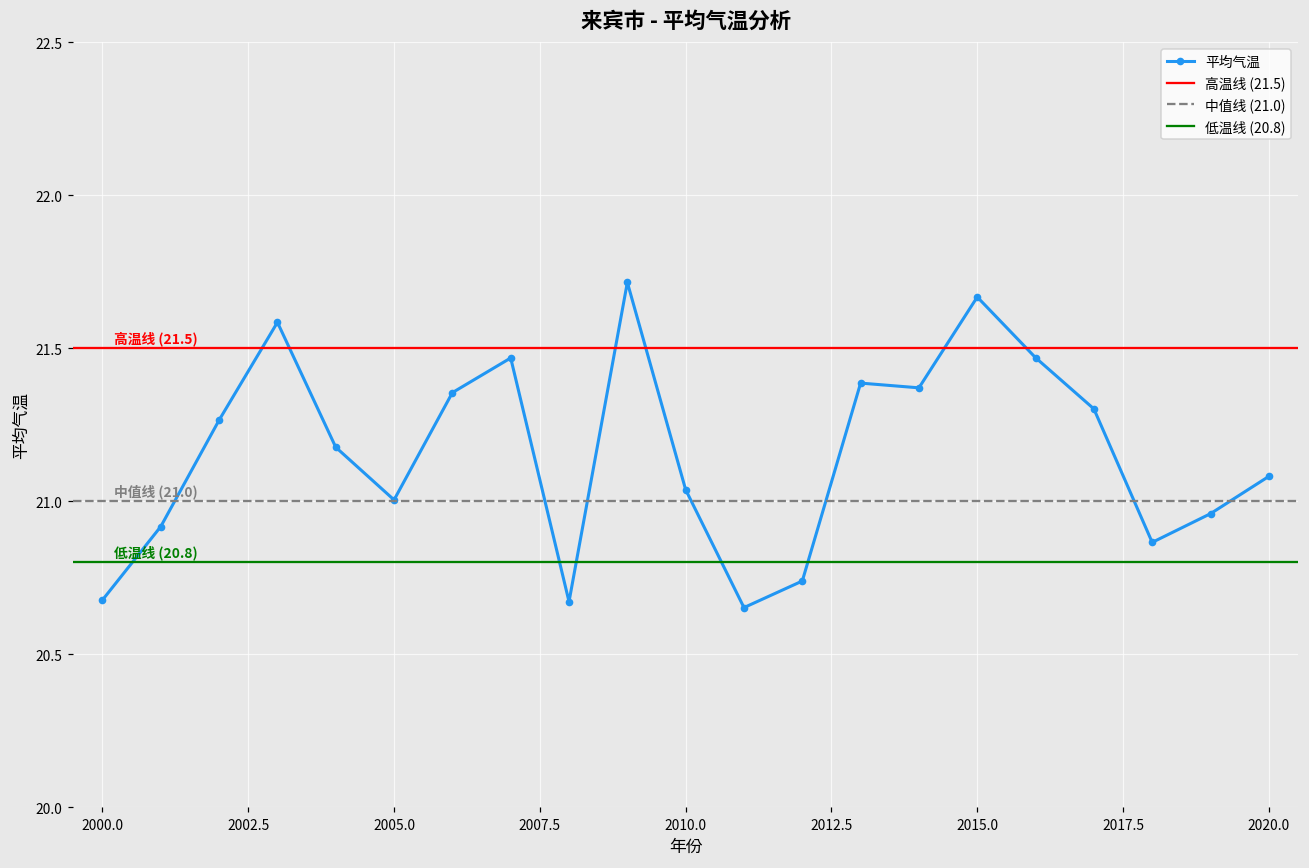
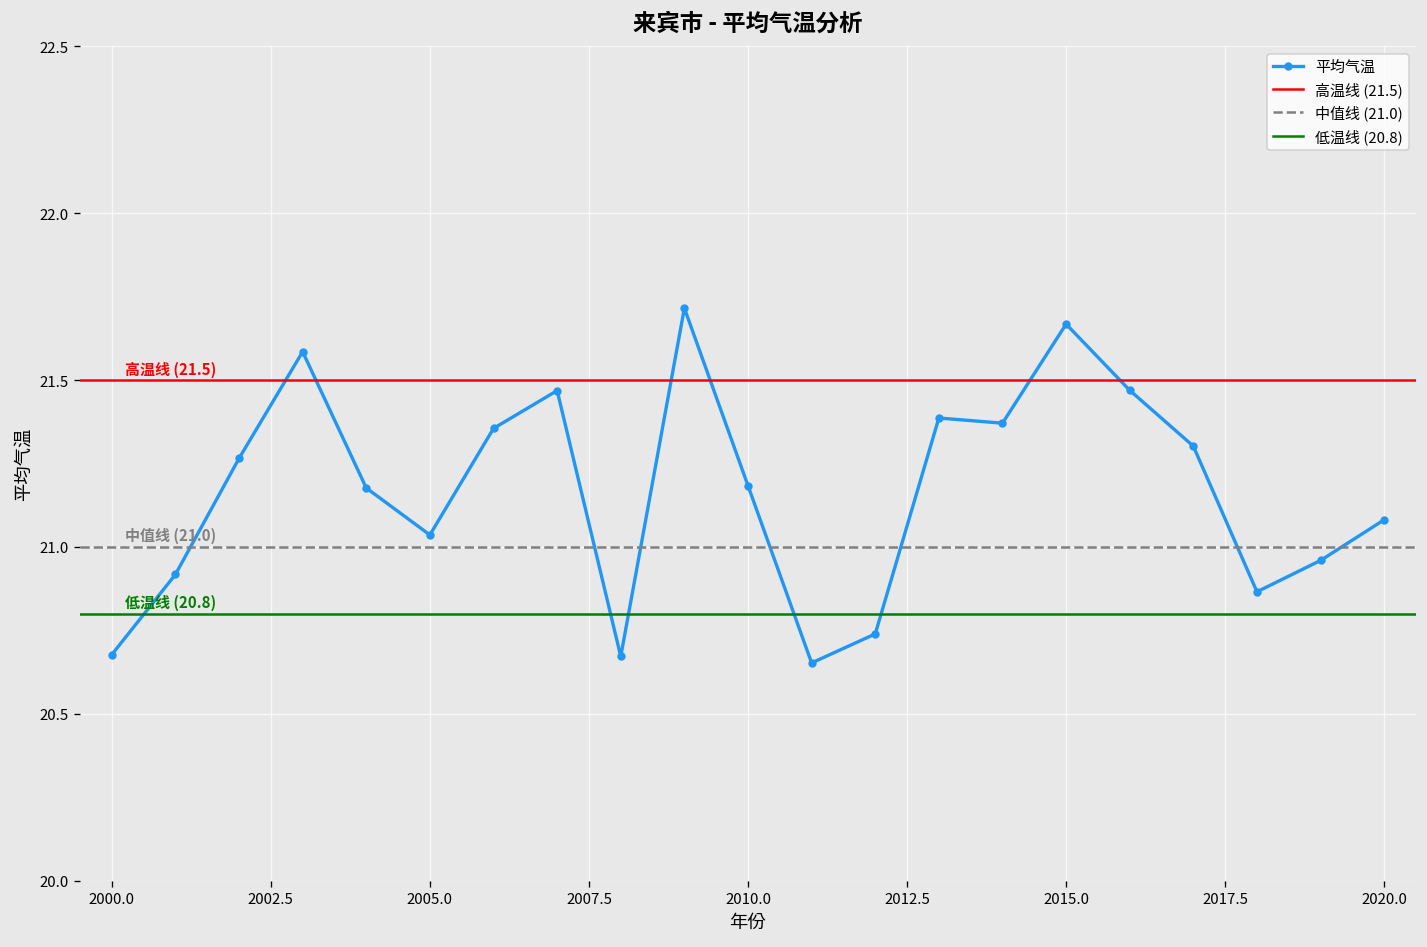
2005.0: 21.00 -> 21.04
2010.0: 21.04 -> 21.18
